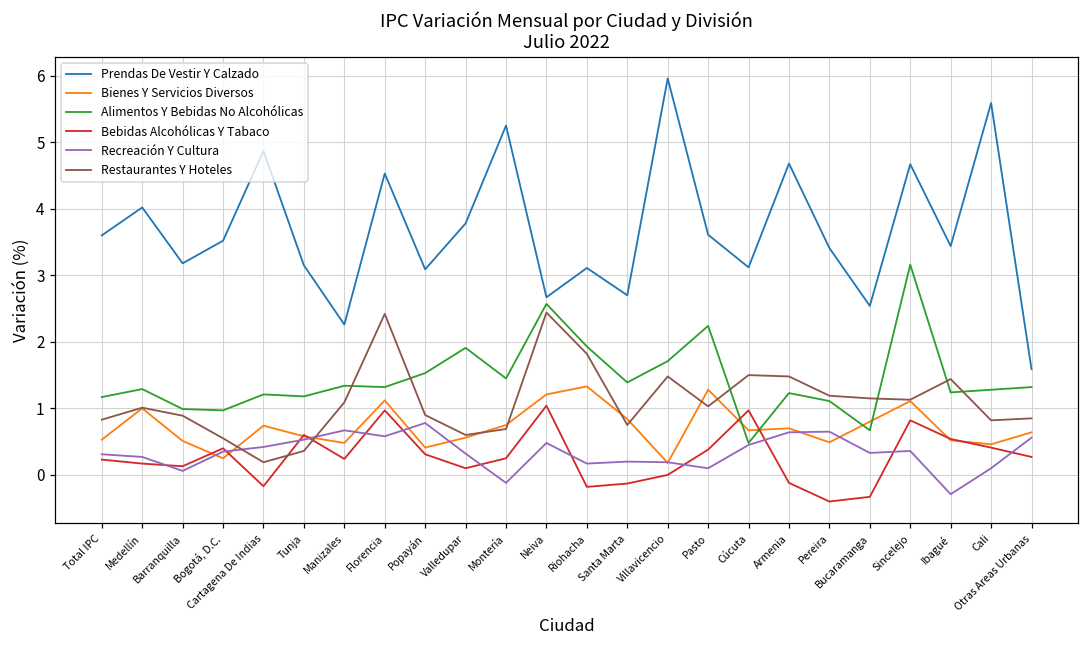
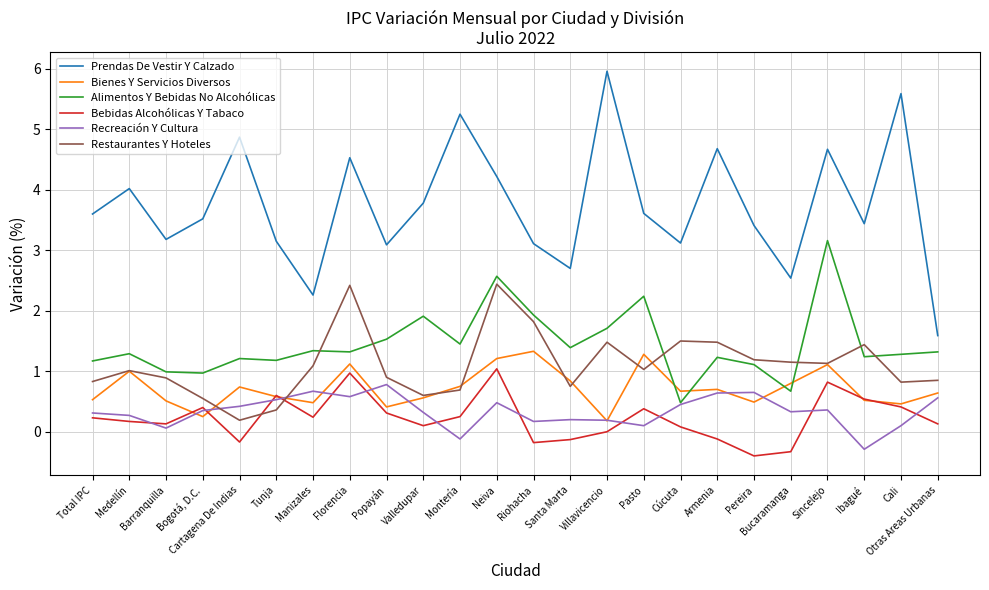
Prendas De Vestir Y Calzado, Neiva: 2.7 -> 4.2
Bebidas Alcohólicas Y Tabaco, Cúcuta: 1.0 -> 0.1
Bebidas Alcohólicas Y Tabaco, Otras Areas Urbanas: 0.3 -> 0.1
